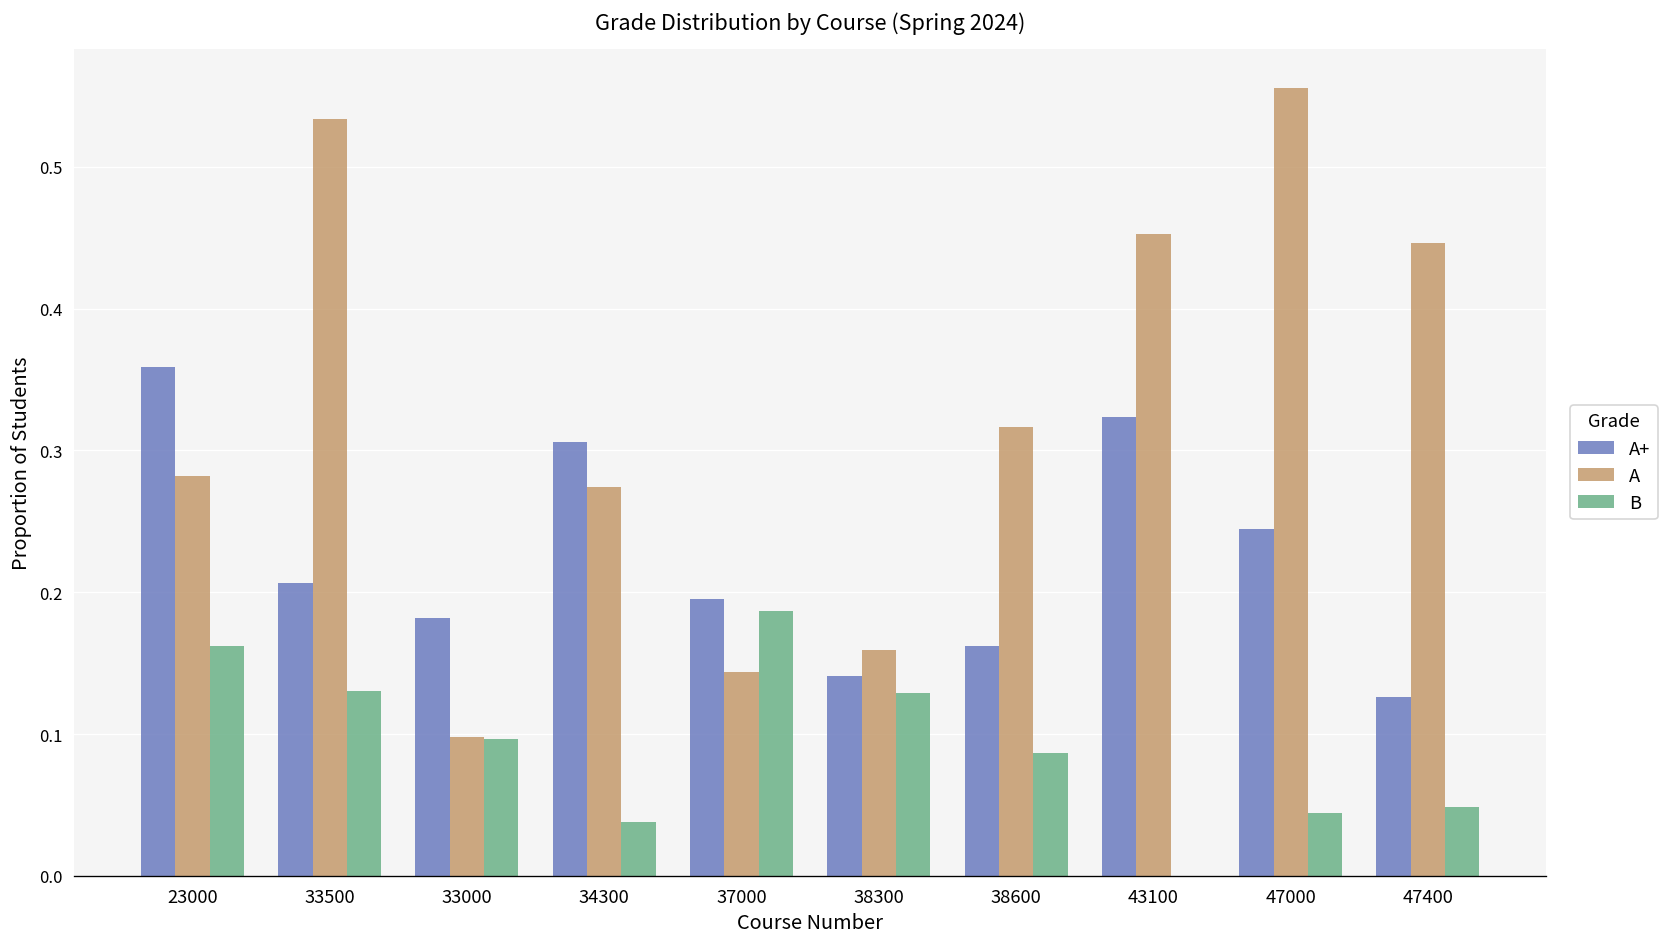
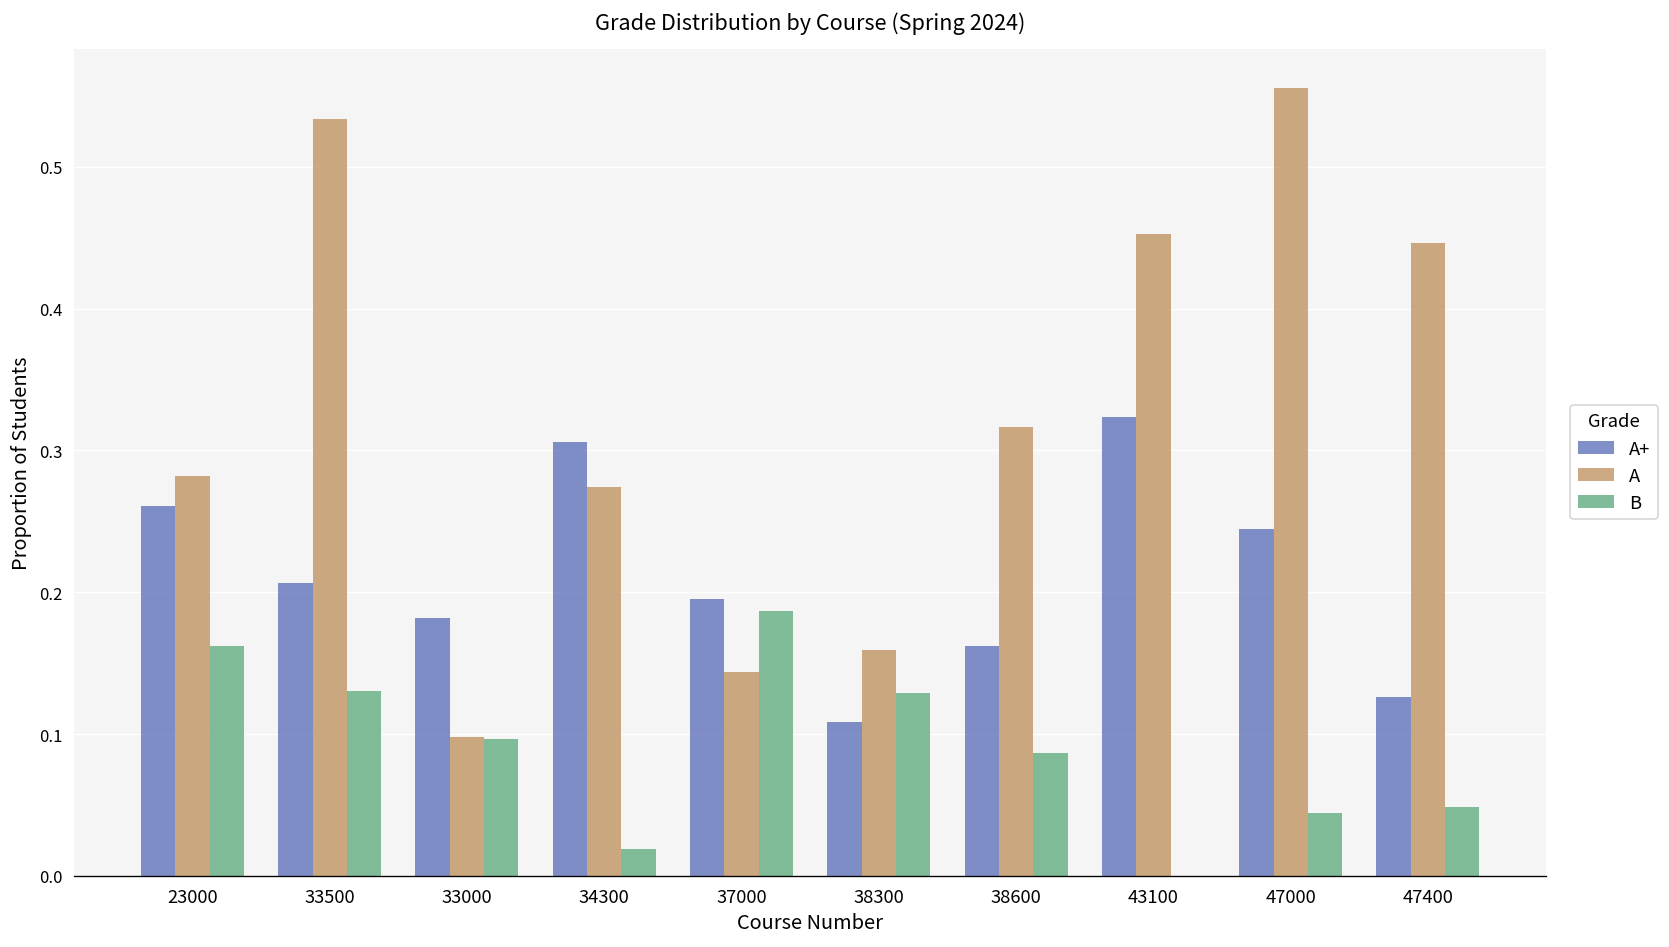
A+, 23000: 0.359 -> 0.261
B, 34300: 0.038 -> 0.019
A+, 38300: 0.141 -> 0.108
